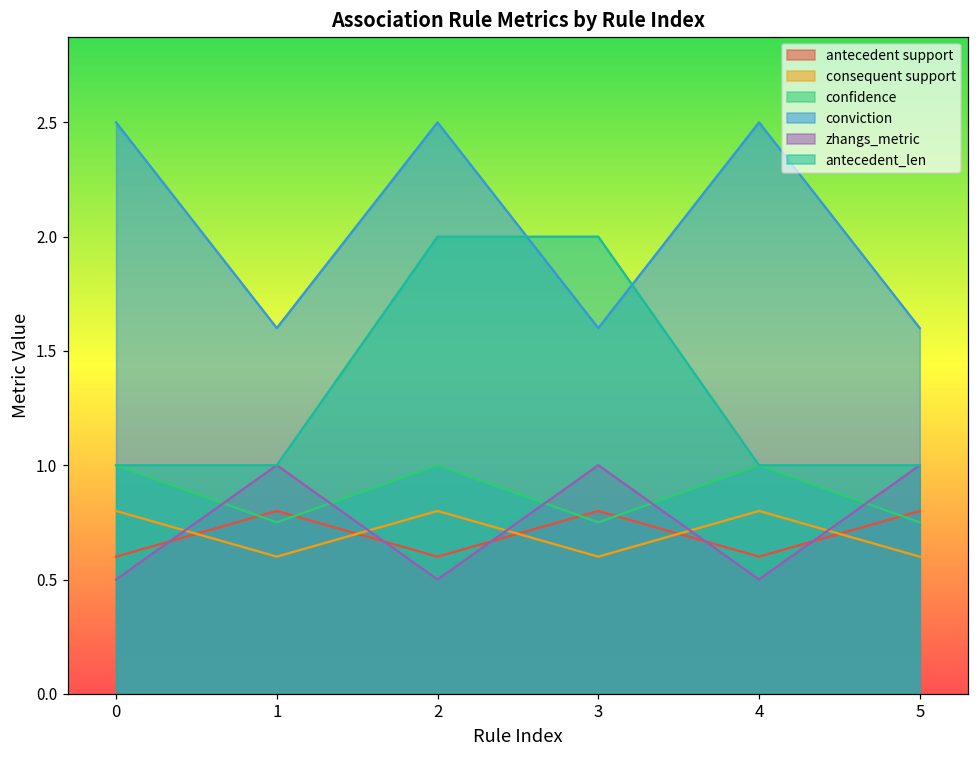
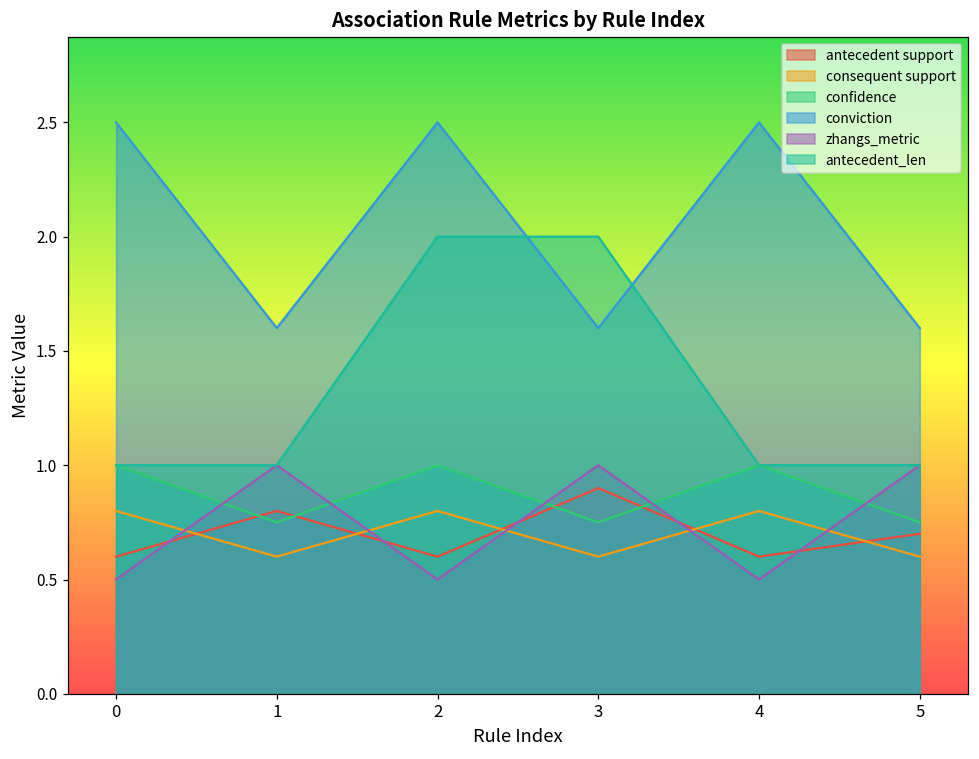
antecedent support, 3: 0.8 -> 0.9
antecedent support, 5: 0.8 -> 0.7
